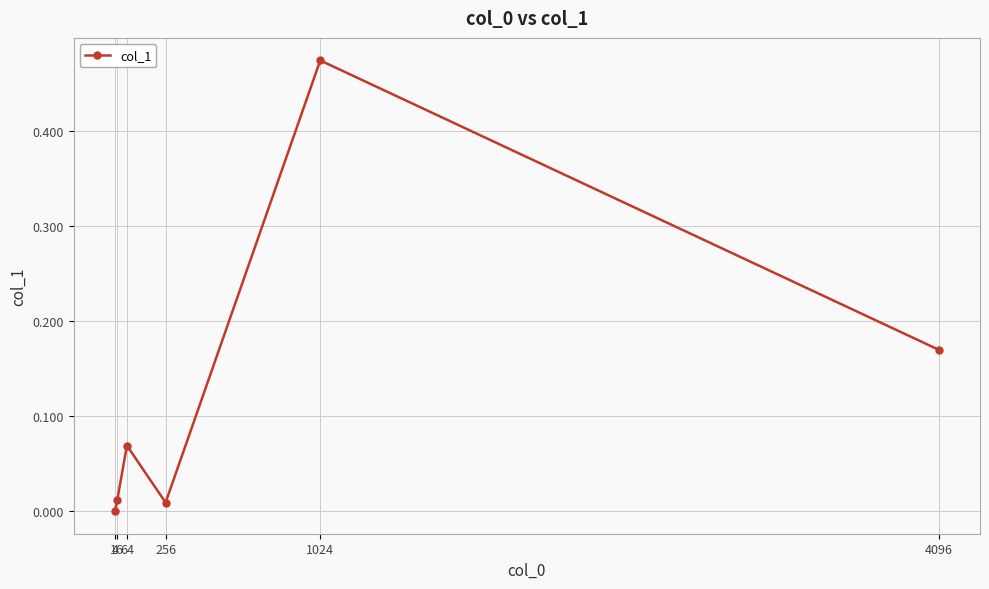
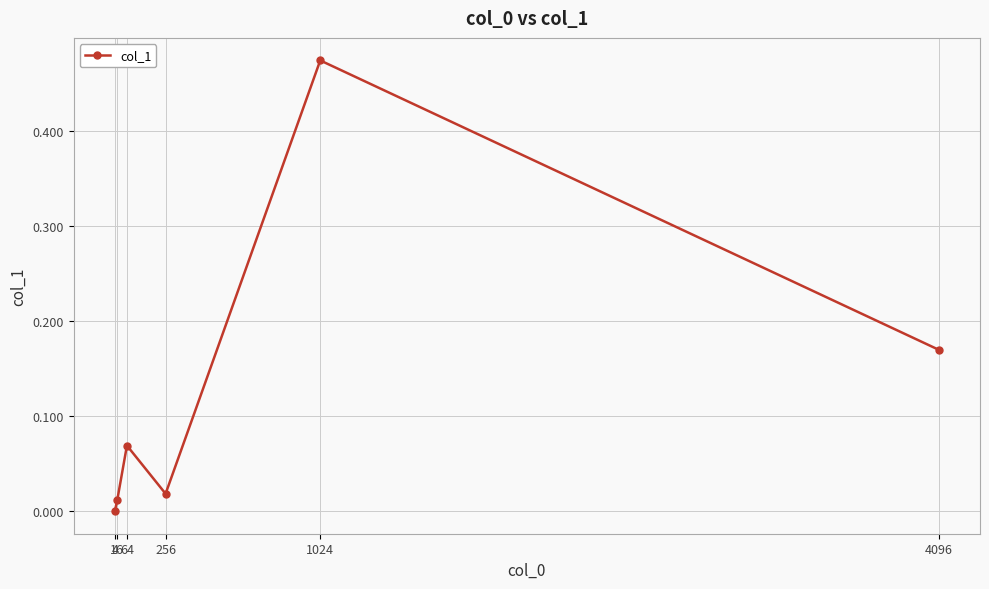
256: 0.01 -> 0.02
